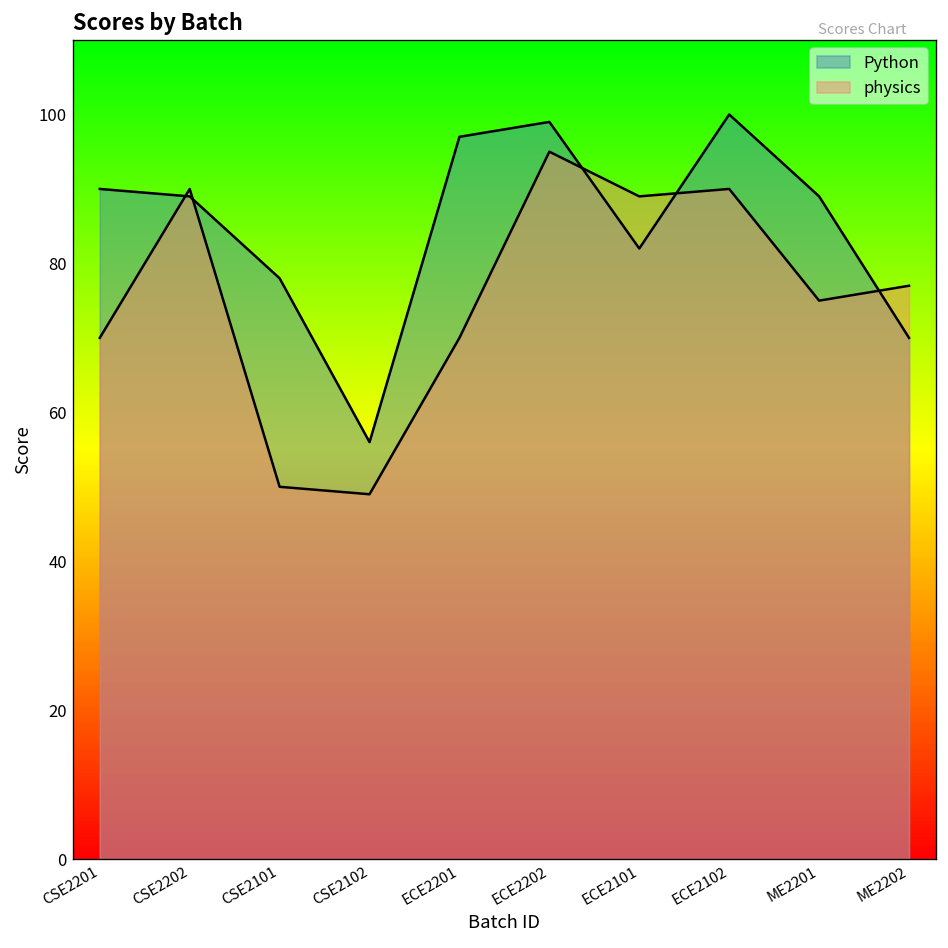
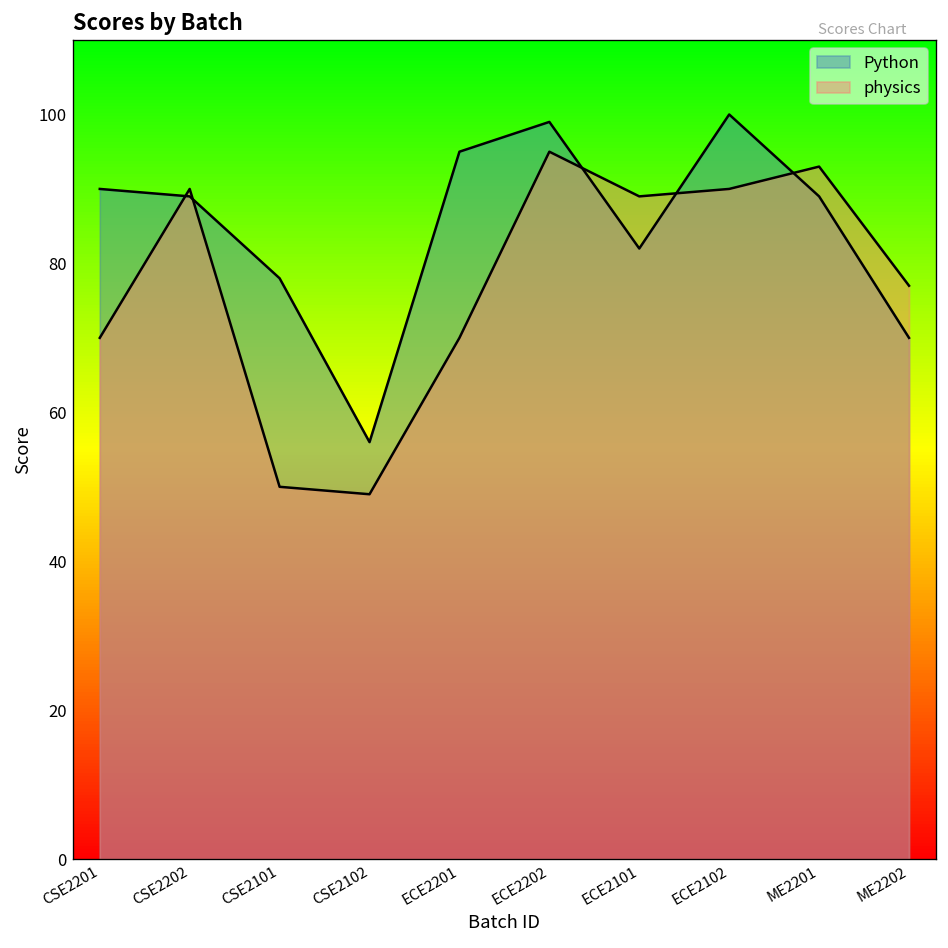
Python, ECE2201: 97 -> 95
physics, ME2201: 75 -> 93
